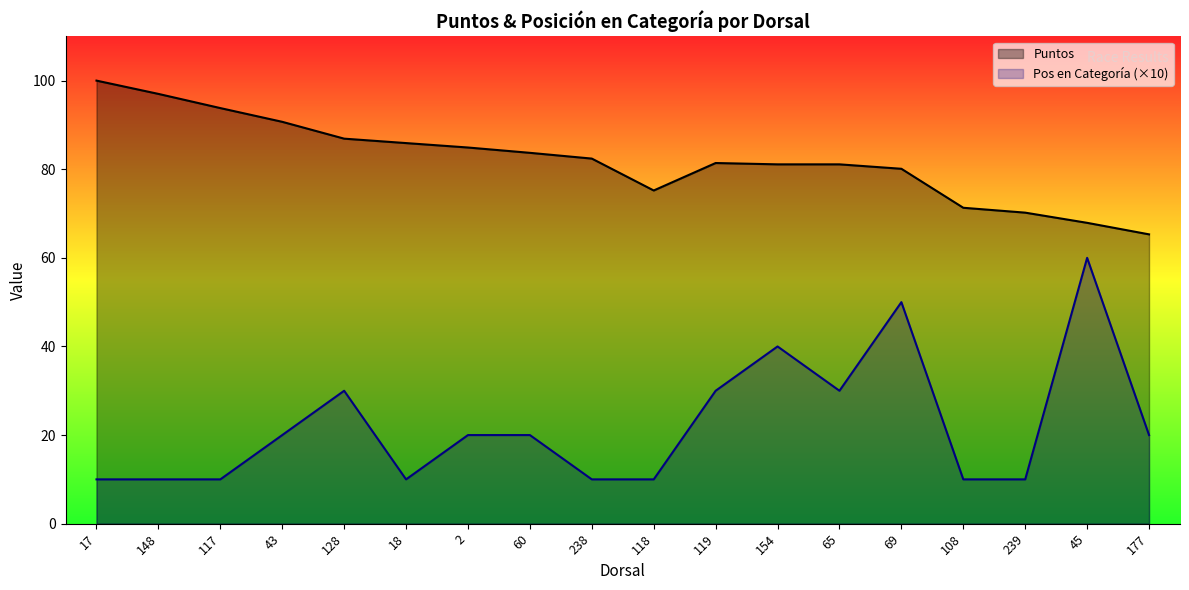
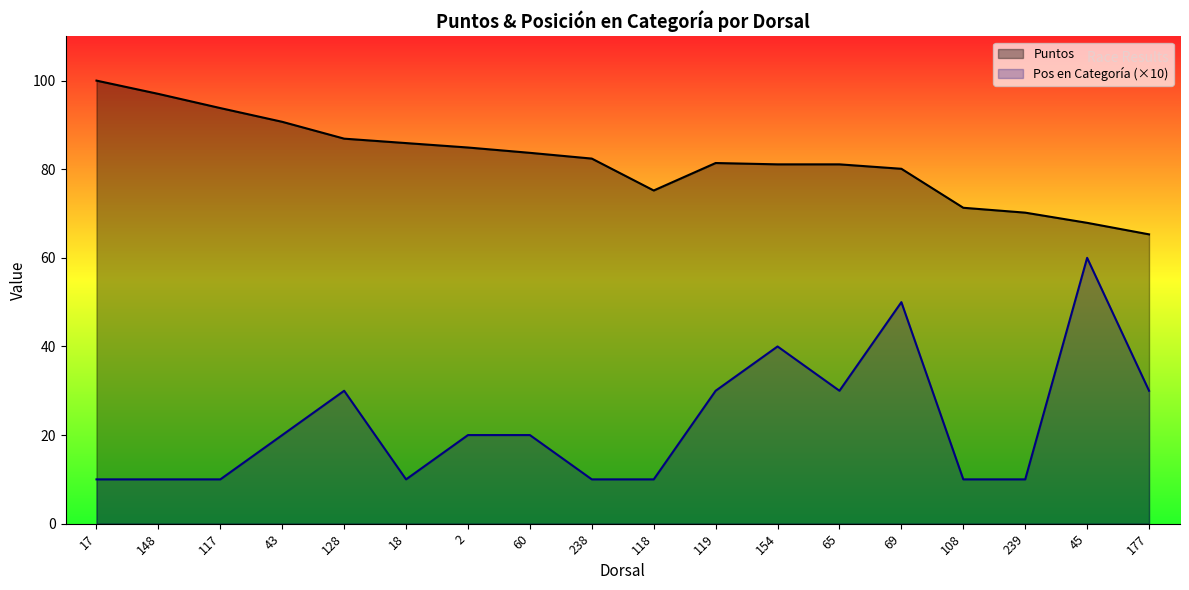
Pos en Categoría (×10), 177: 20 -> 30
